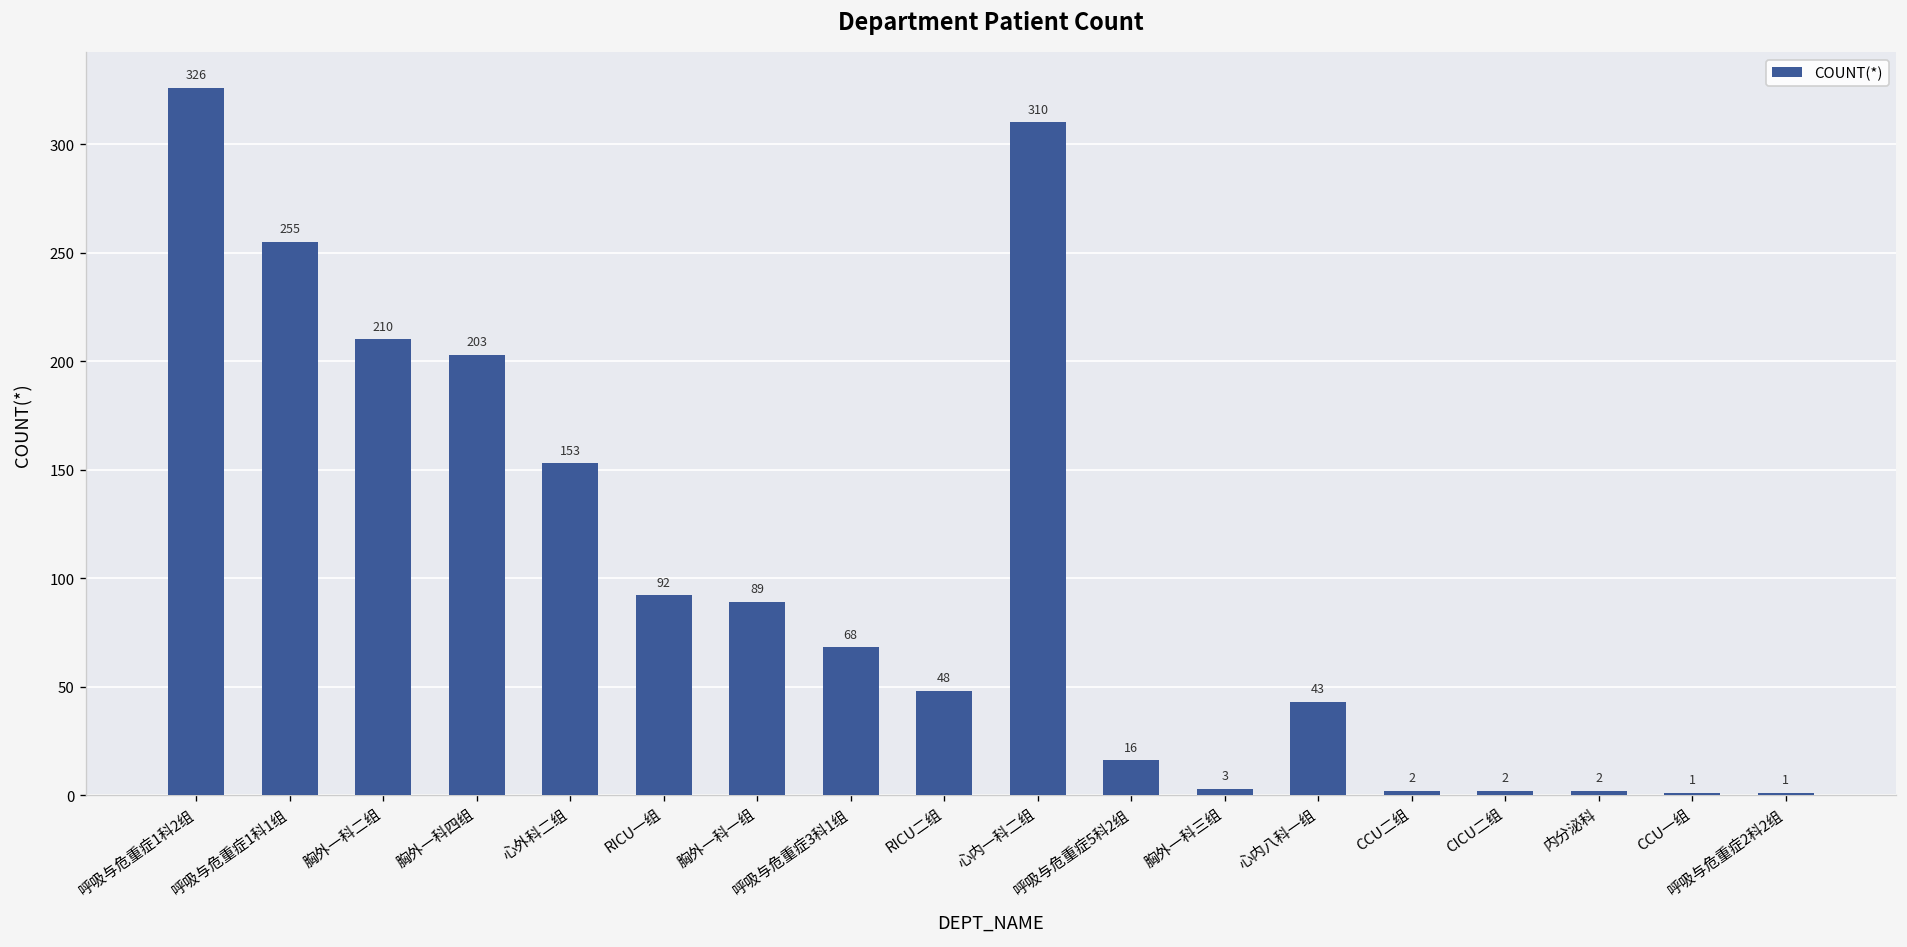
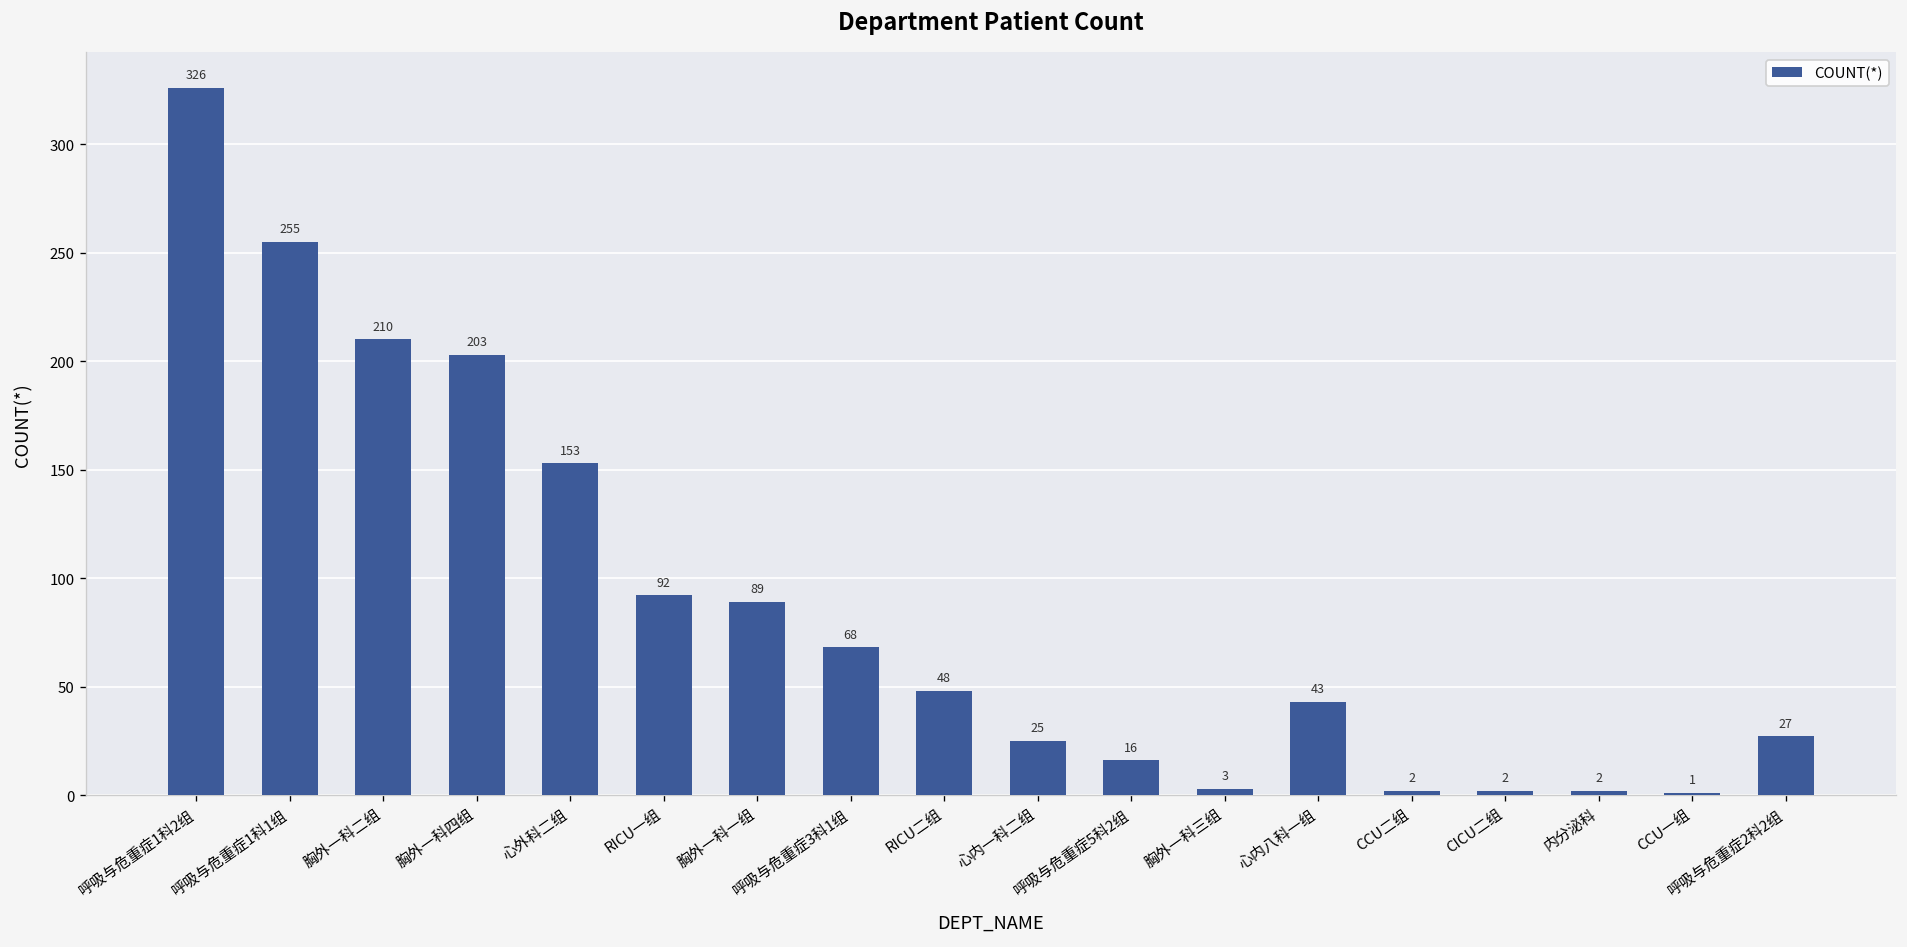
心内一科二组: 310 -> 25
呼吸与危重症2科2组: 1 -> 27
